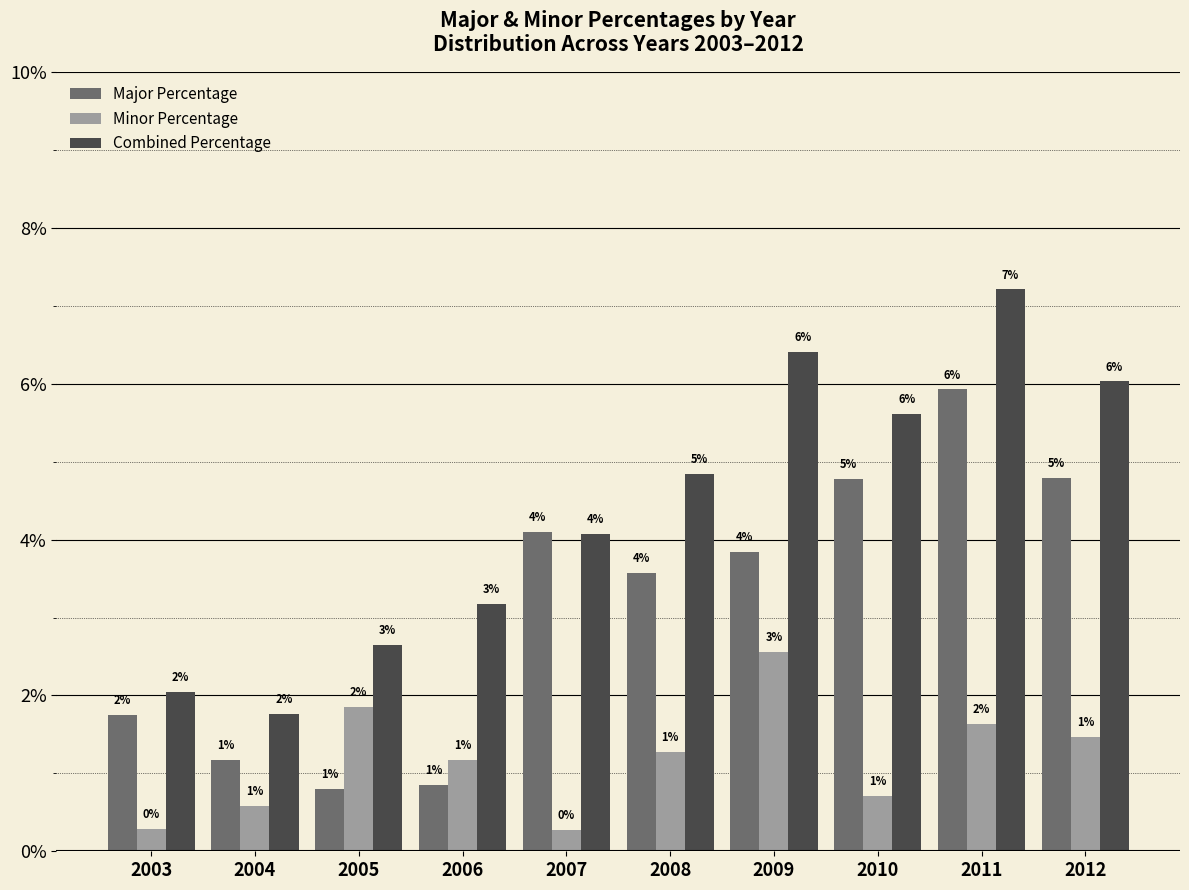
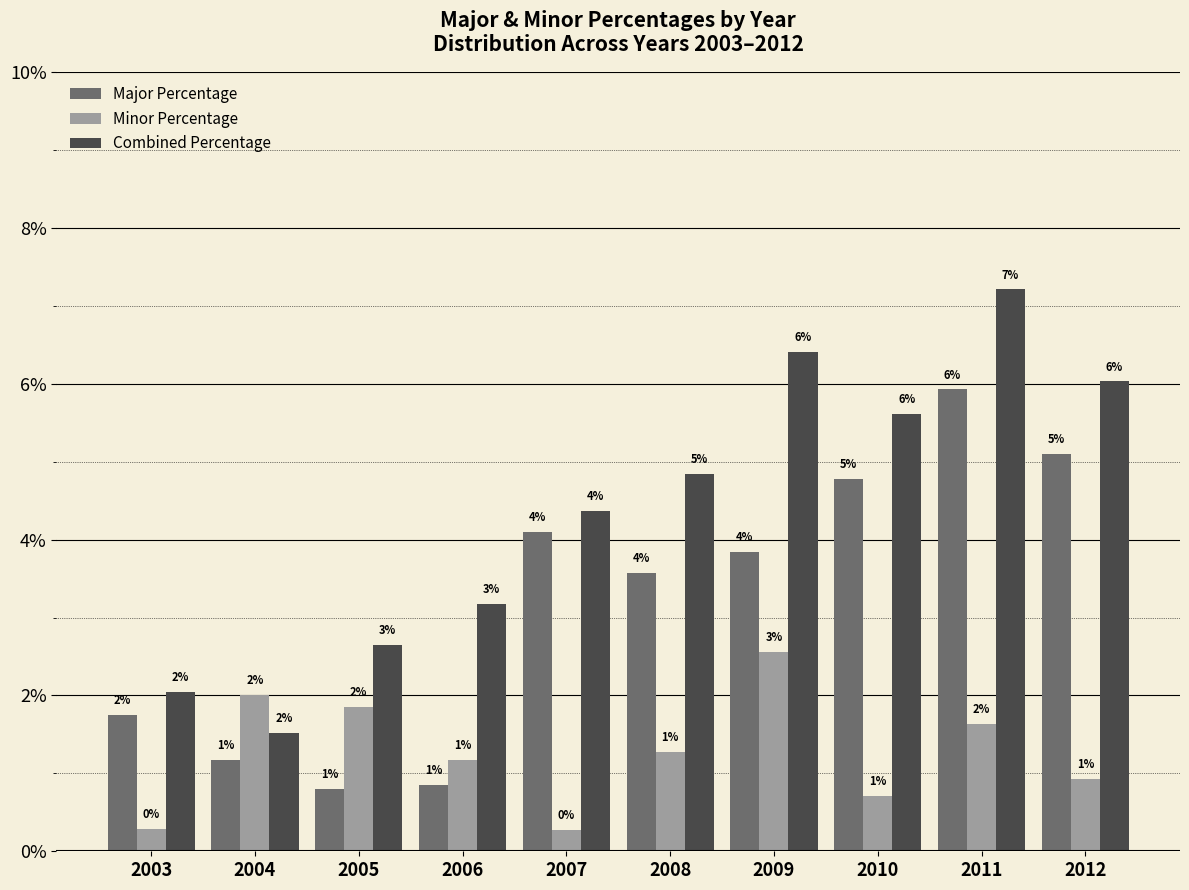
Minor Percentage, 2004: 1% -> 2%
Combined Percentage, 2004: 1.8% -> 1.5%
Combined Percentage, 2007: 4.1% -> 4.4%
Major Percentage, 2012: 4.8% -> 5.1%
Minor Percentage, 2012: 1.5% -> 0.9%
